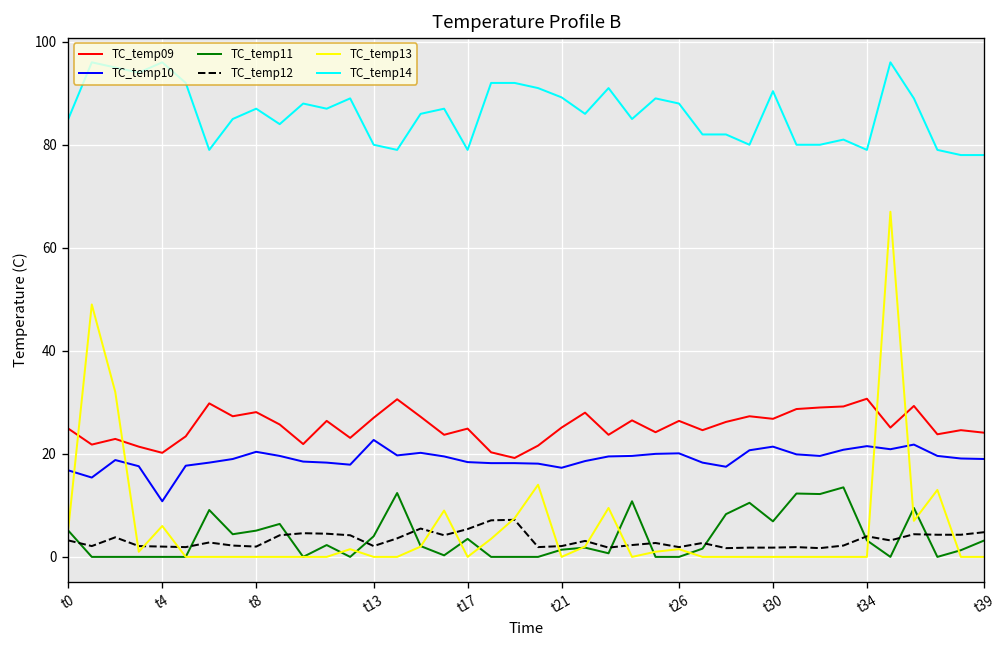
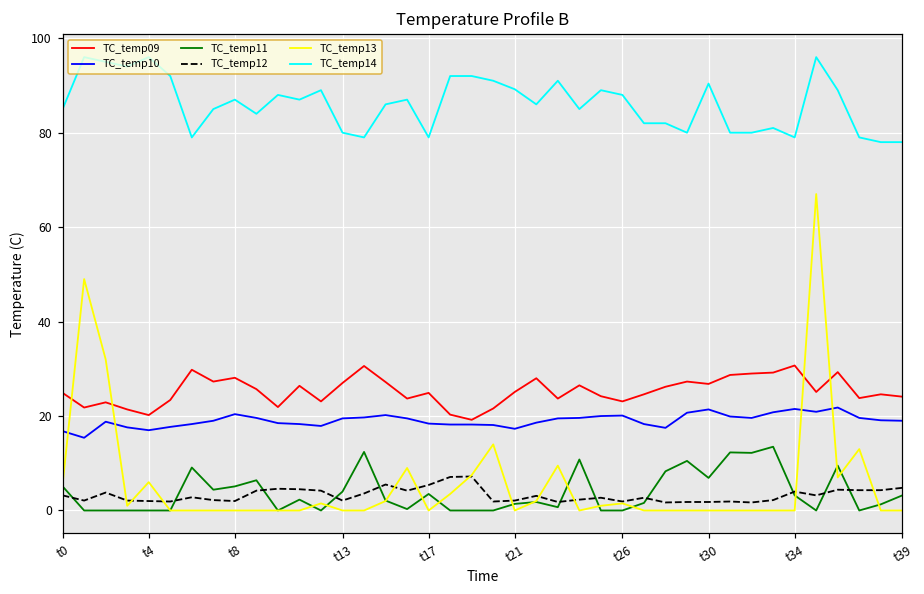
TC_temp10, t4: 11 -> 17
TC_temp10, t13: 23 -> 20
TC_temp09, t26: 26 -> 23
